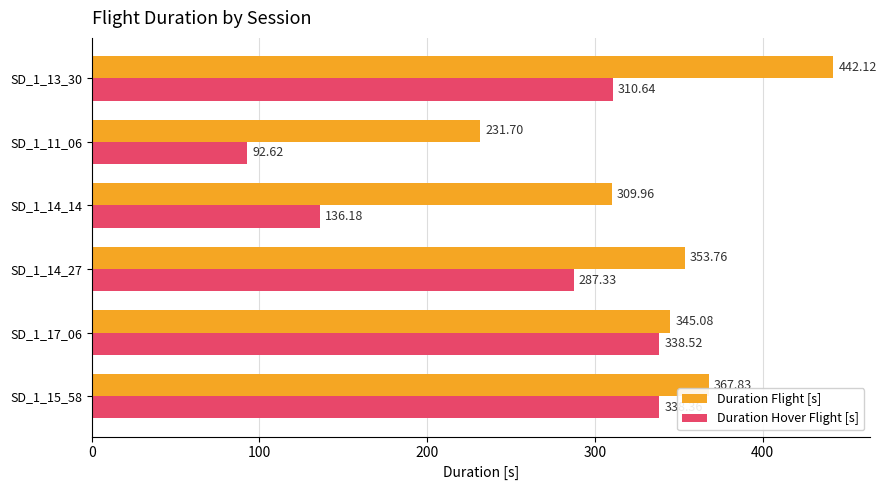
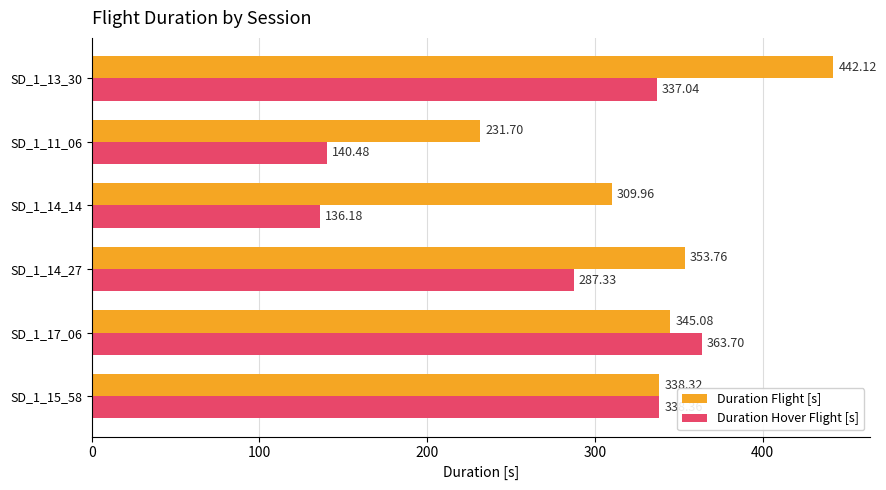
Duration Hover Flight [s], SD_1_13_30: 310.64 -> 337.04
Duration Hover Flight [s], SD_1_11_06: 92.62 -> 140.48
Duration Hover Flight [s], SD_1_17_06: 338.52 -> 363.70
Duration Flight [s], SD_1_15_58: 368 -> 338
